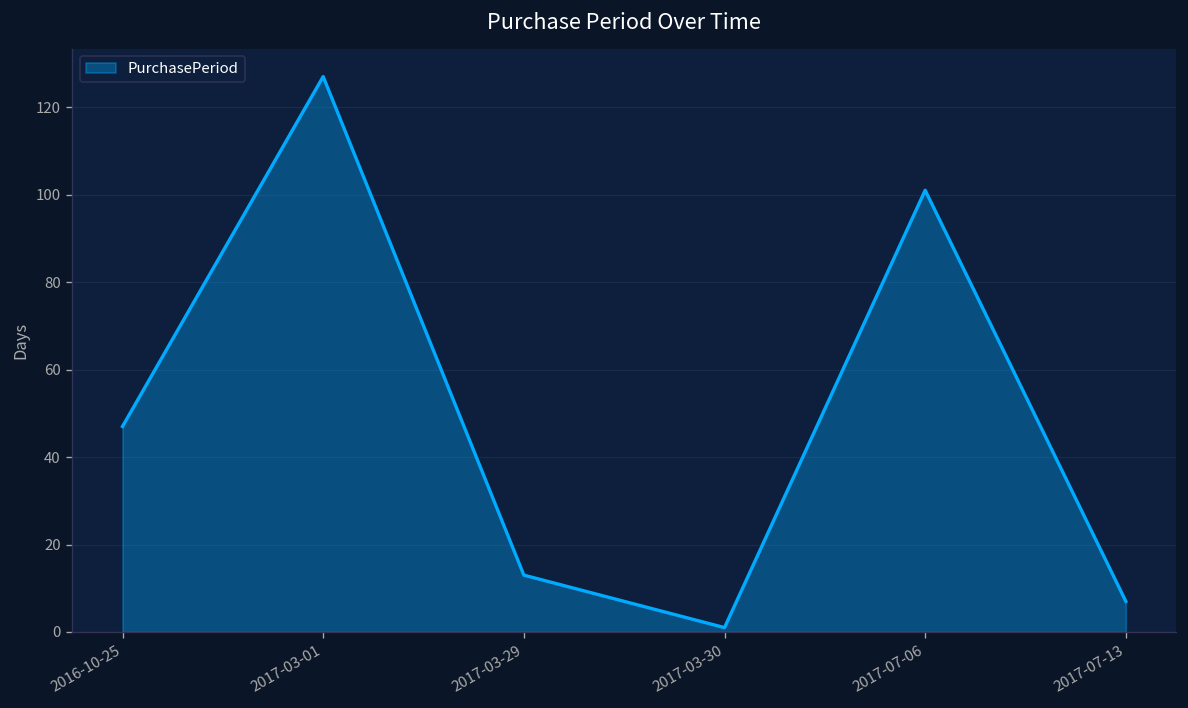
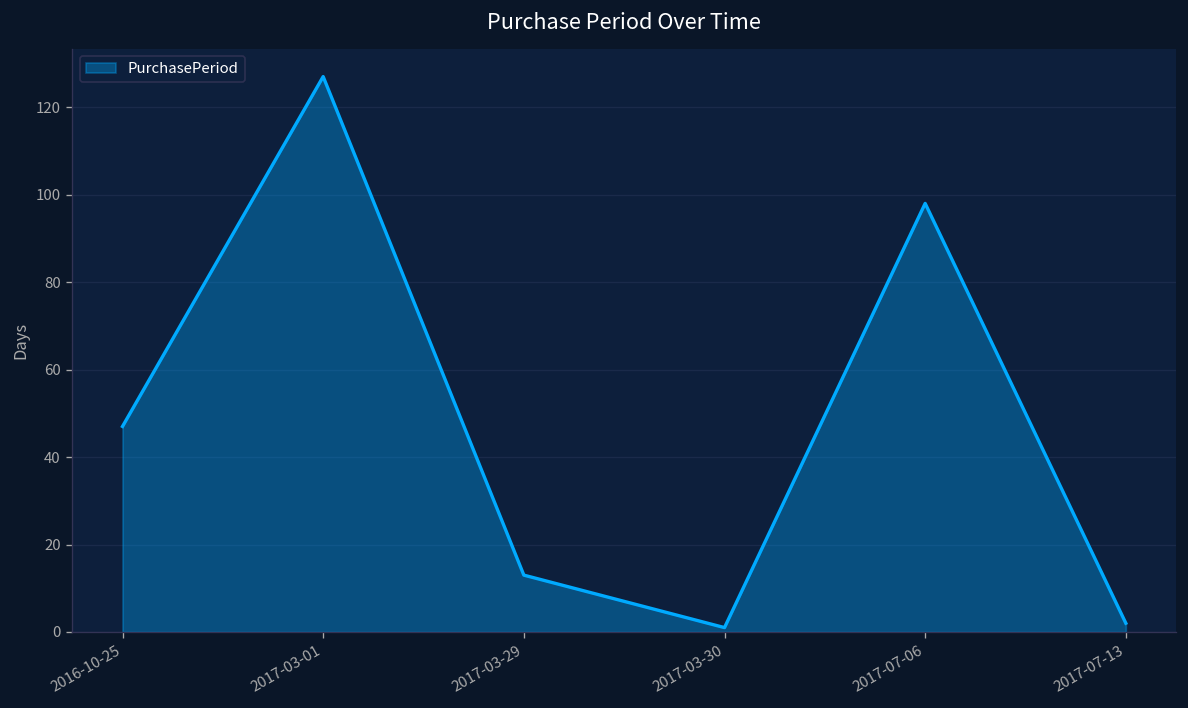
2017-07-06: 101 -> 98
2017-07-13: 7 -> 2
